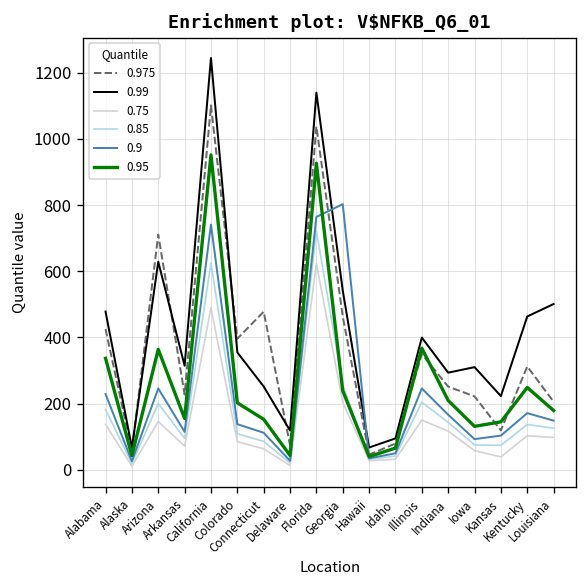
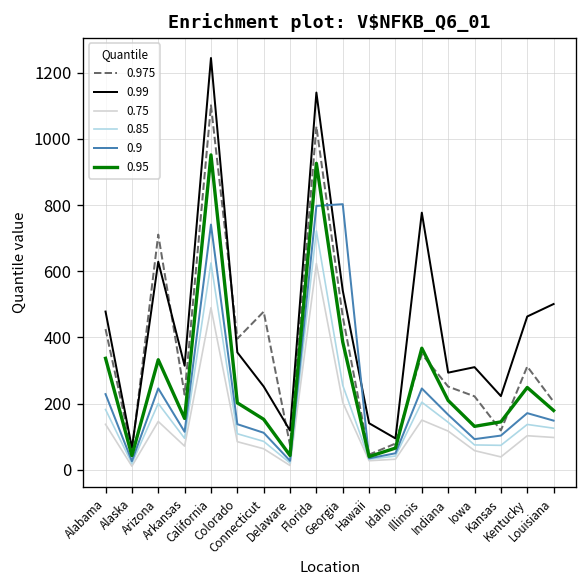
0.95, Arizona: 360 -> 330
0.9, Florida: 760 -> 800
0.95, Georgia: 240 -> 390
0.99, Hawaii: 70 -> 140
0.99, Illinois: 400 -> 780
